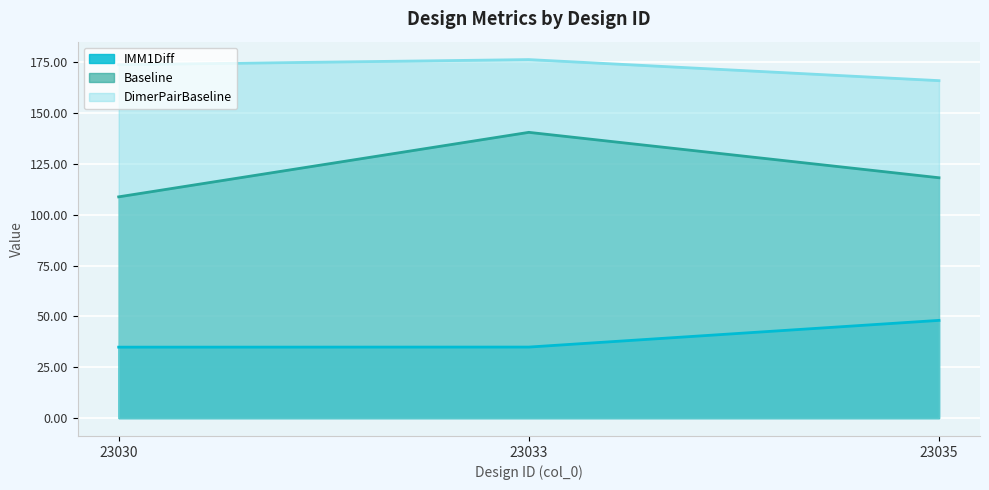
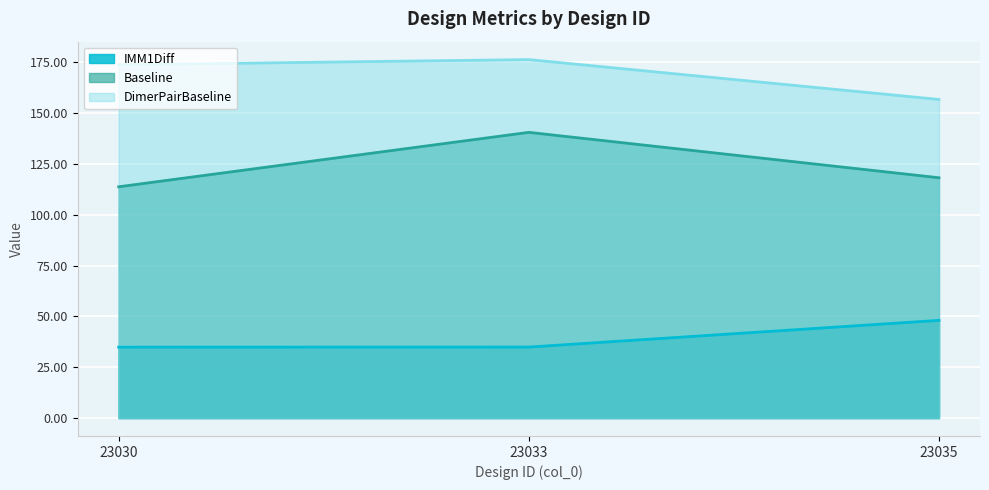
Baseline, 23030: 109 -> 114
DimerPairBaseline, 23035: 166 -> 157
